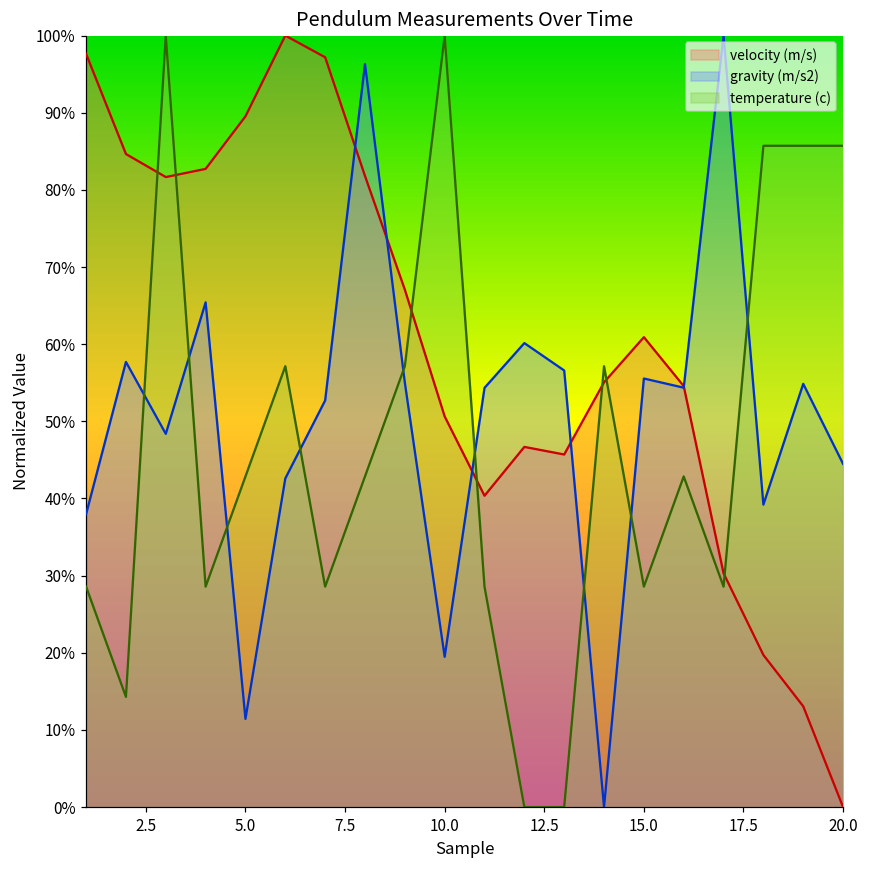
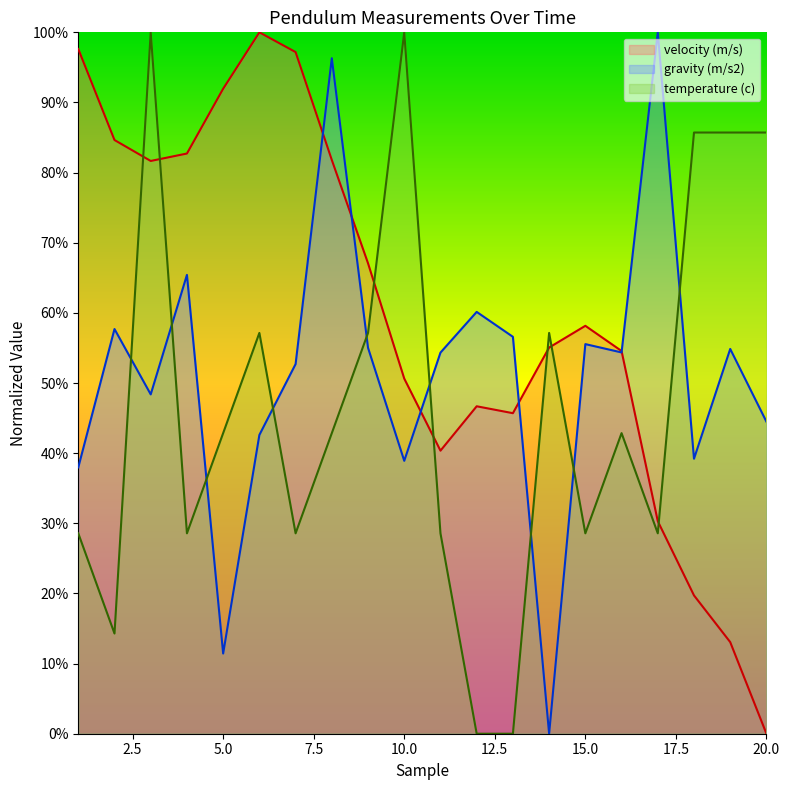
velocity (m/s), 5.0: 90% -> 92%
gravity (m/s2), 10.0: 19% -> 39%
velocity (m/s), 15.0: 61% -> 58%
